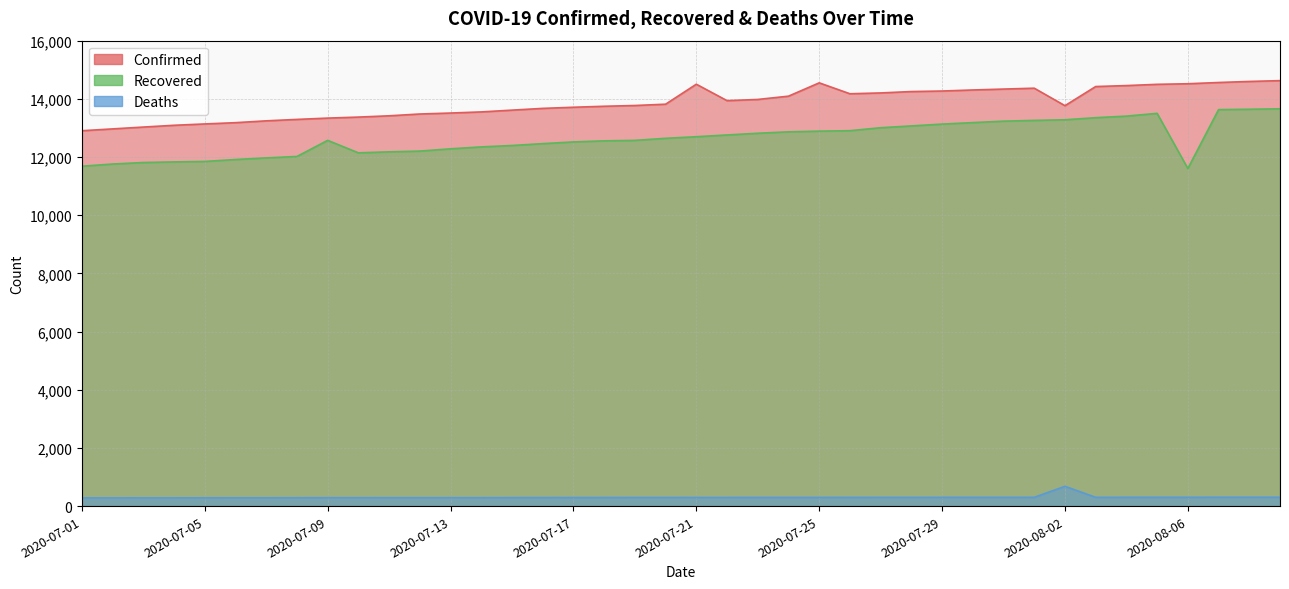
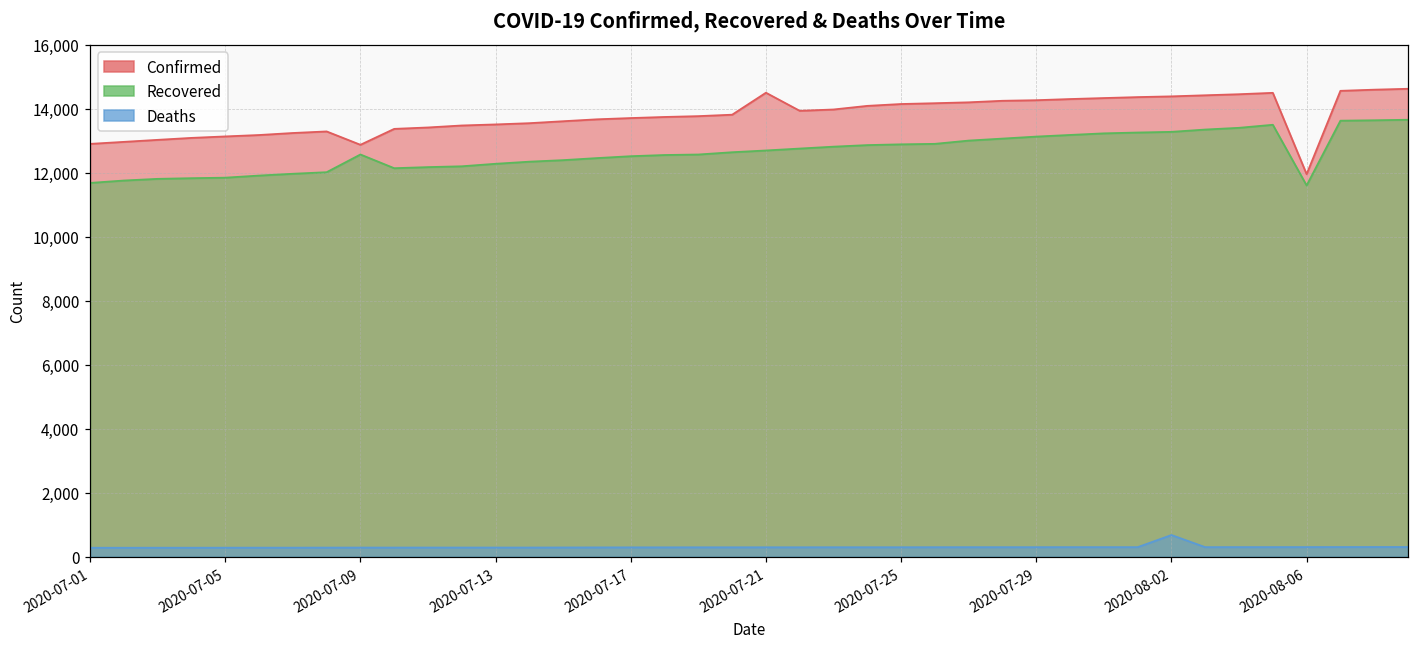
Confirmed, 2020-07-09: 13,300 -> 12,900
Confirmed, 2020-07-25: 14,600 -> 14,200
Confirmed, 2020-08-02: 13,800 -> 14,400
Confirmed, 2020-08-06: 14,500 -> 12,000
